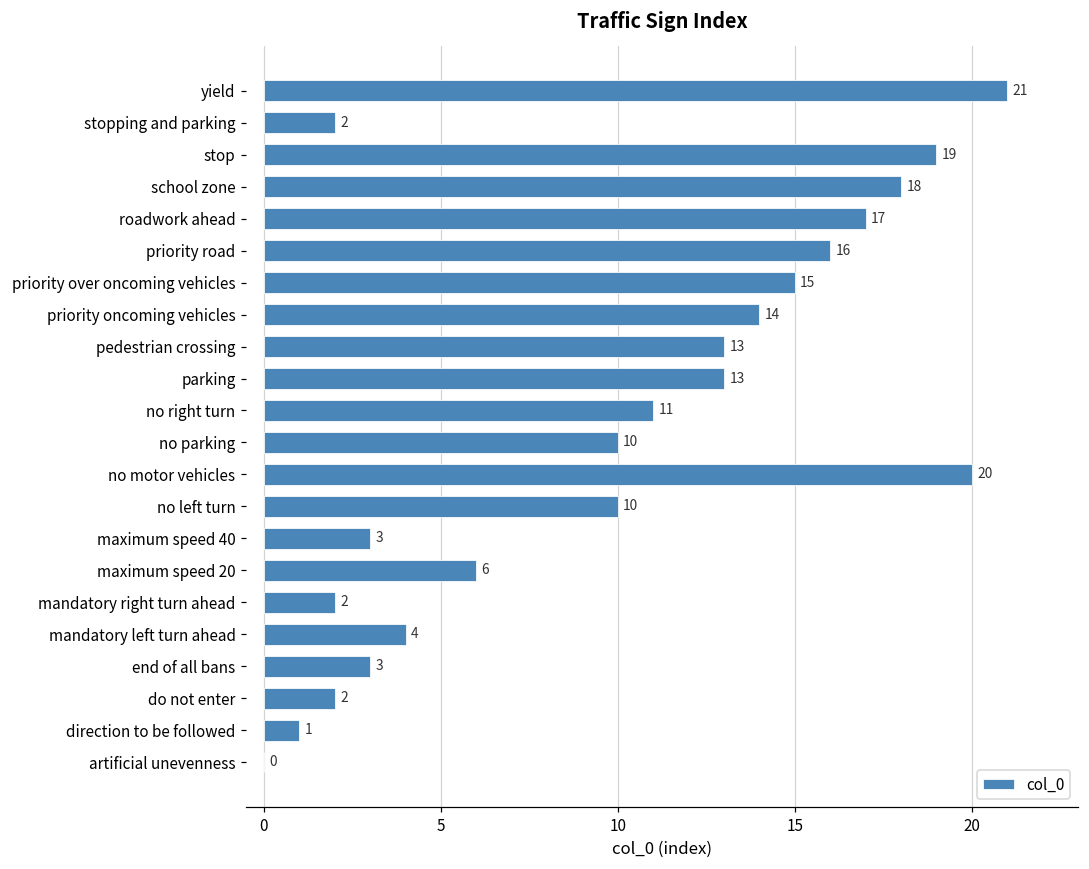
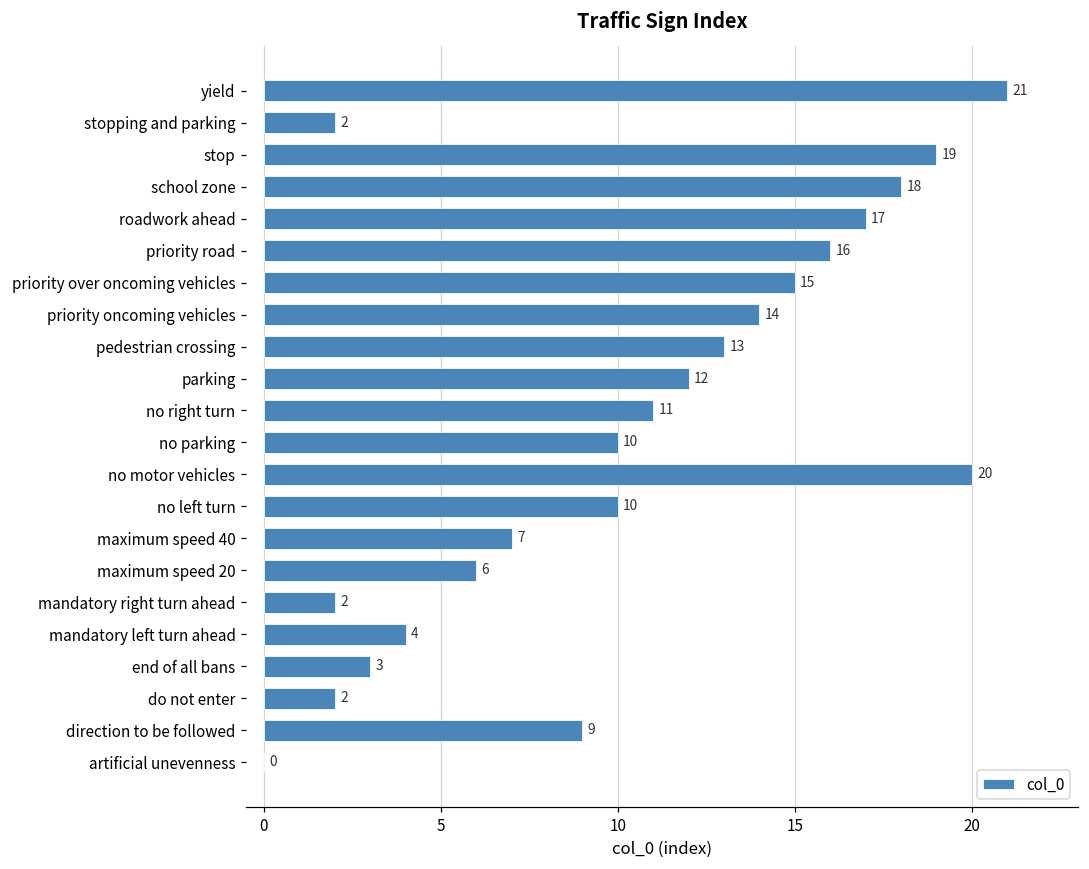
parking: 13 -> 12
maximum speed 40: 3 -> 7
direction to be followed: 1 -> 9
